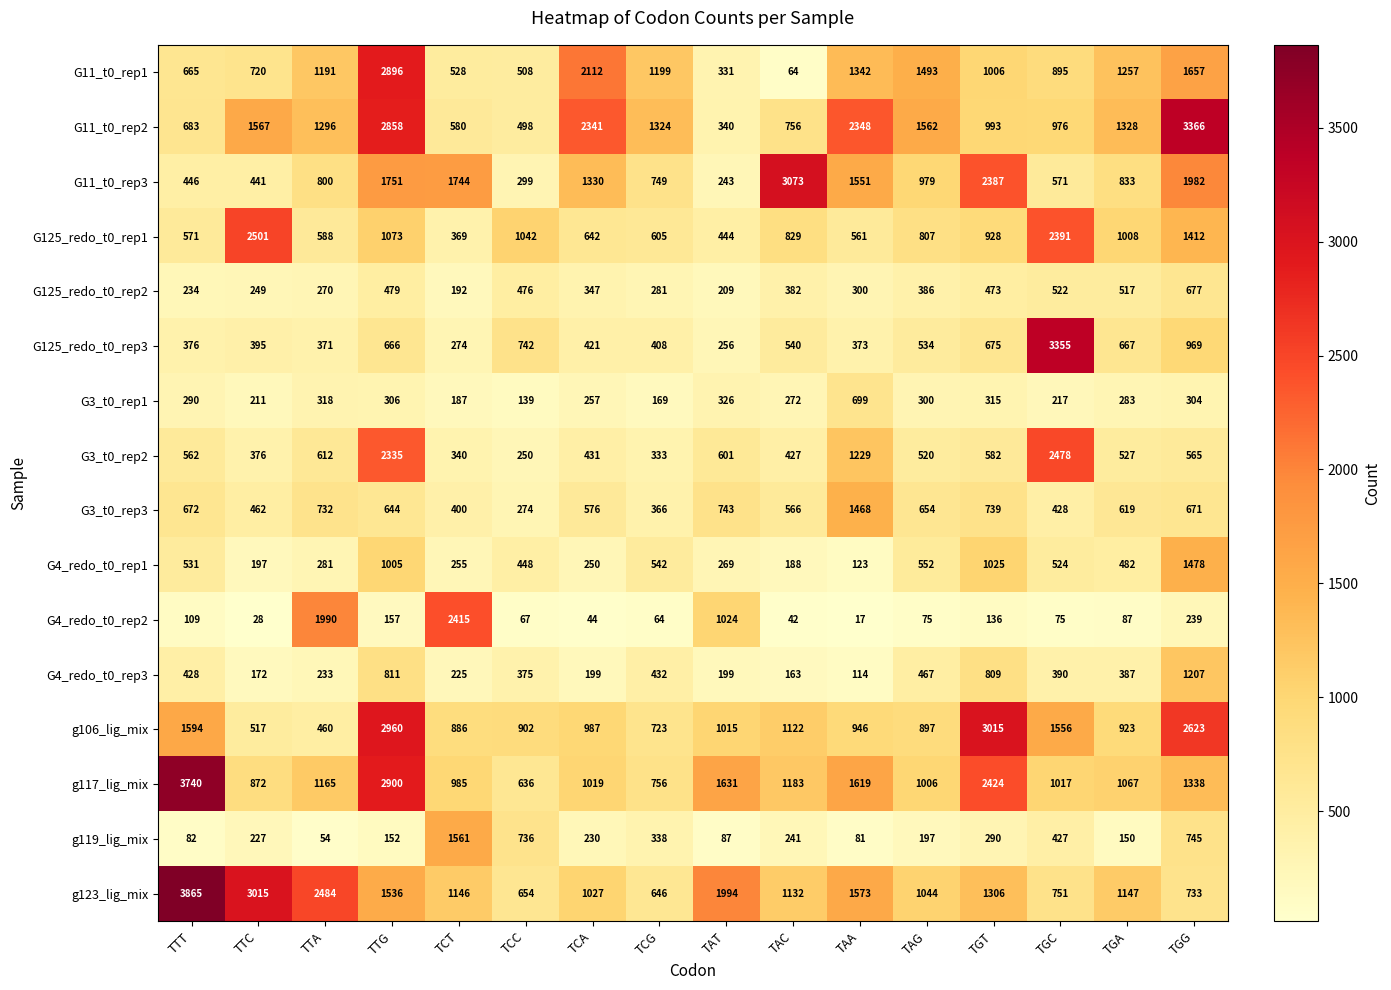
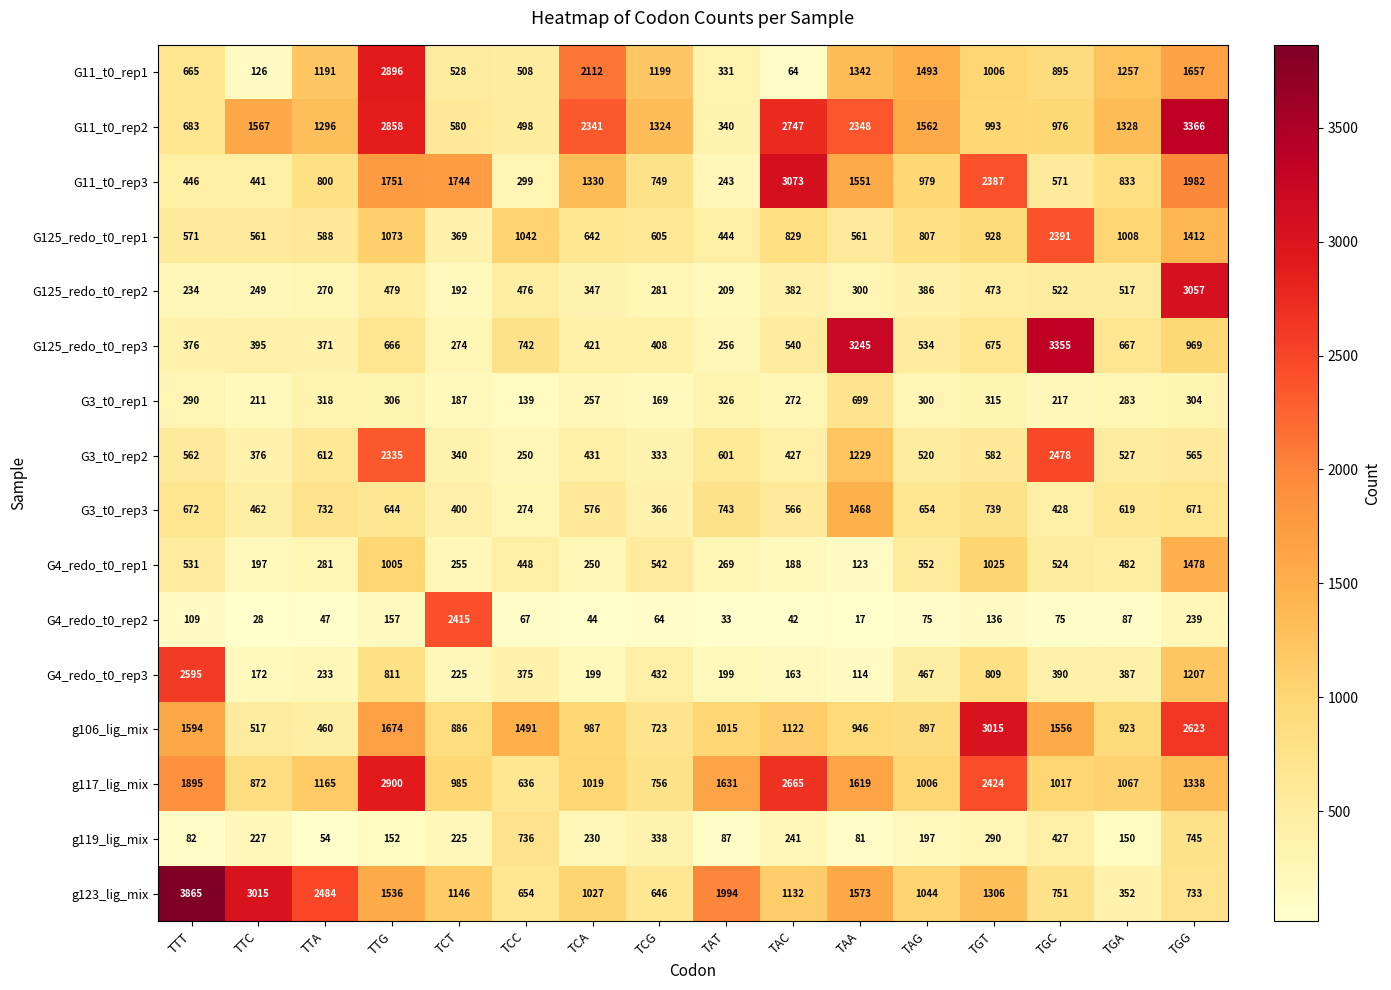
G11_t0_rep1, TTC: 720 -> 126
G11_t0_rep2, TAC: 756 -> 2747
G125_redo_t0_rep1, TTC: 2501 -> 561
G125_redo_t0_rep2, TGG: 677 -> 3057
G125_redo_t0_rep3, TAA: 373 -> 3245
G4_redo_t0_rep2, TTA: 1990 -> 47
G4_redo_t0_rep2, TAT: 1024 -> 33
G4_redo_t0_rep3, TTT: 428 -> 2595
g106_lig_mix, TTG: 2960 -> 1674
g106_lig_mix, TCC: 902 -> 1491
g117_lig_mix, TTT: 3740 -> 1895
g117_lig_mix, TAC: 1183 -> 2665
g119_lig_mix, TCT: 1561 -> 225
g123_lig_mix, TGA: 1147 -> 352
